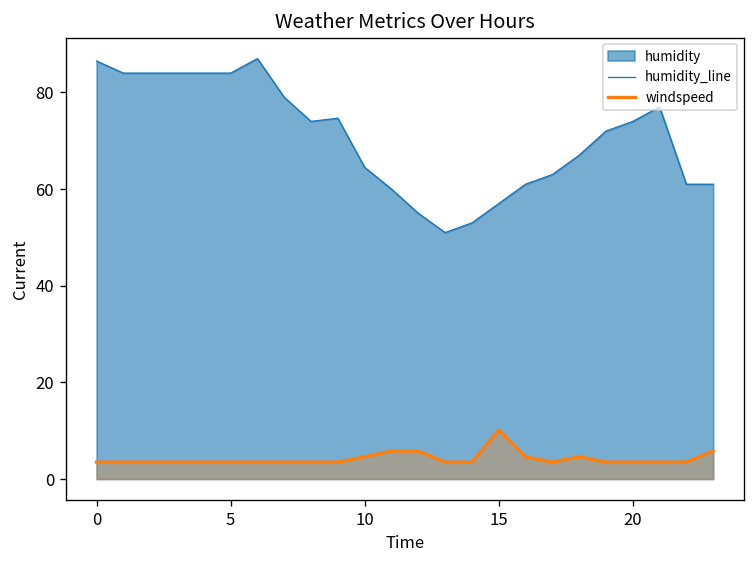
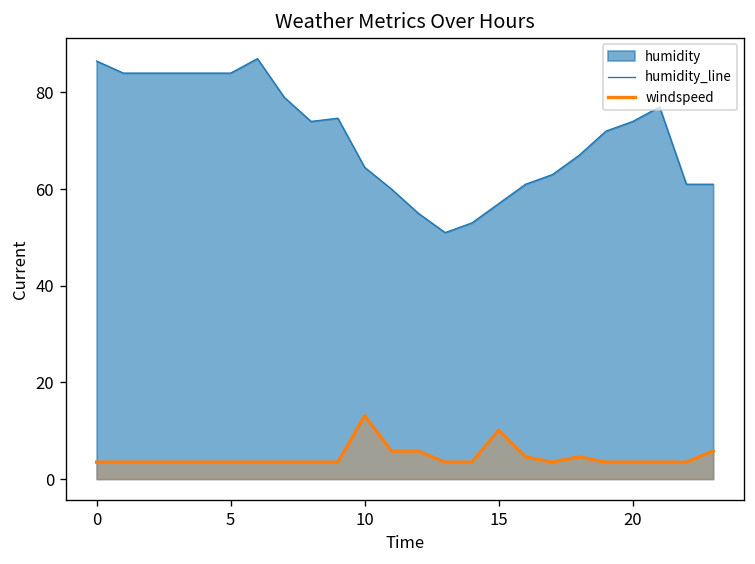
windspeed, 10: 5 -> 13
